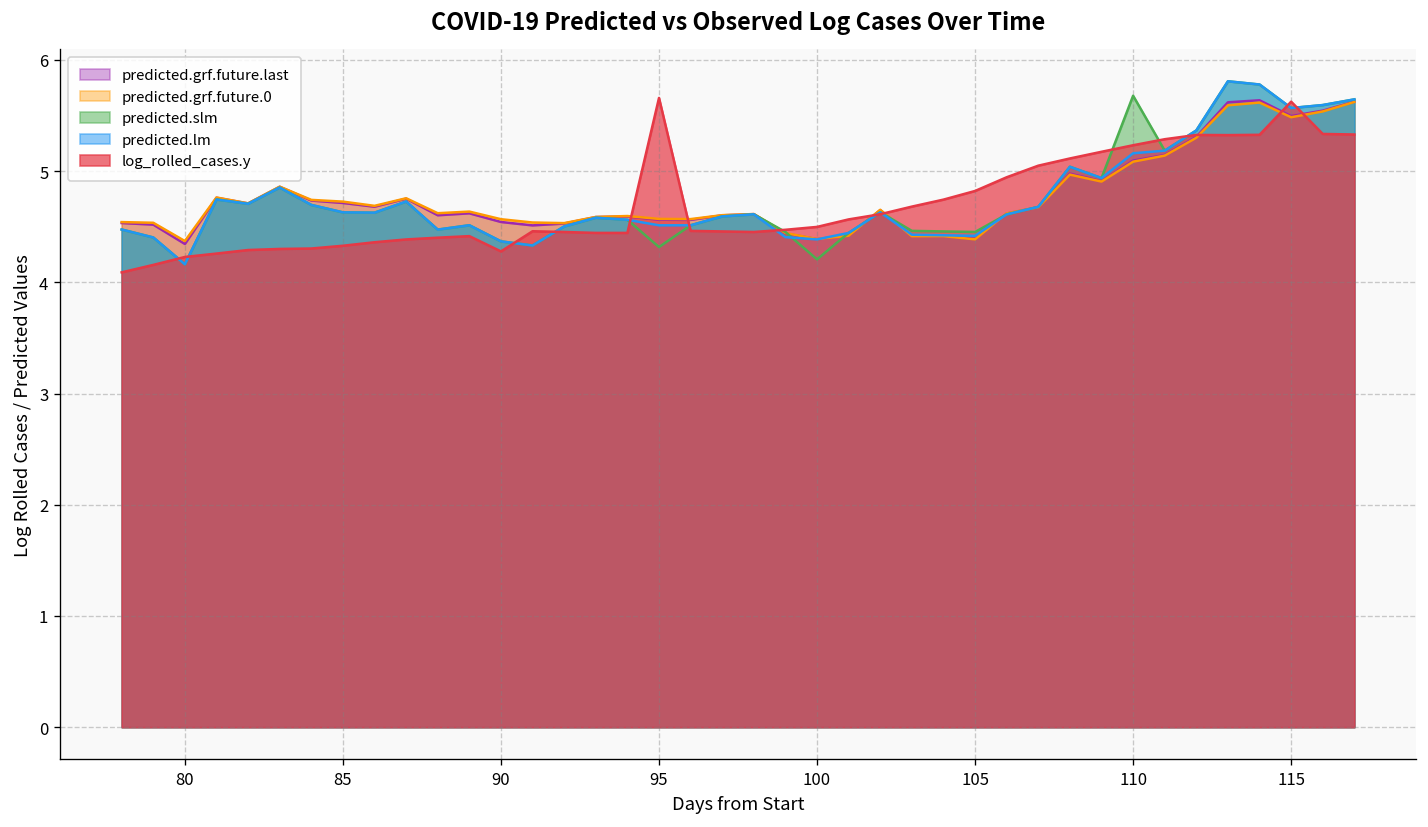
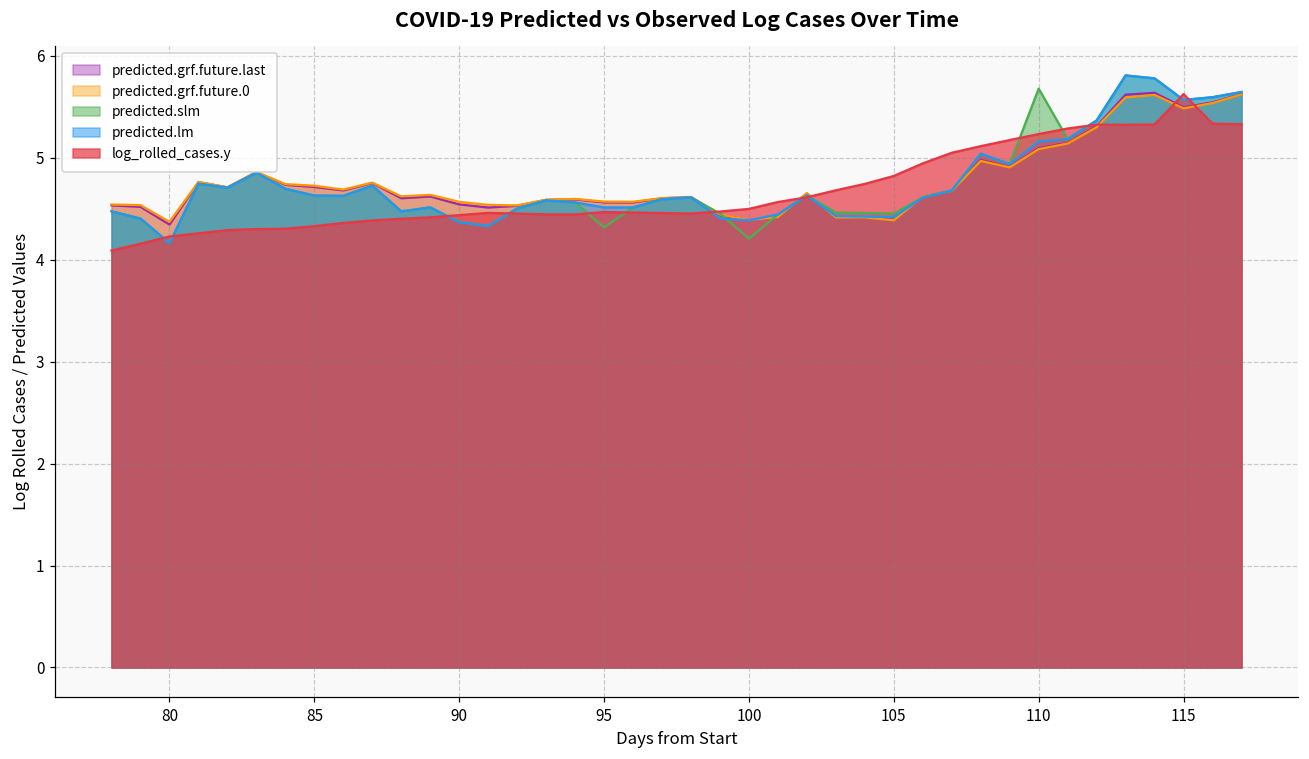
log_rolled_cases.y, 90: 4.3 -> 4.4
log_rolled_cases.y, 95: 5.7 -> 4.5
